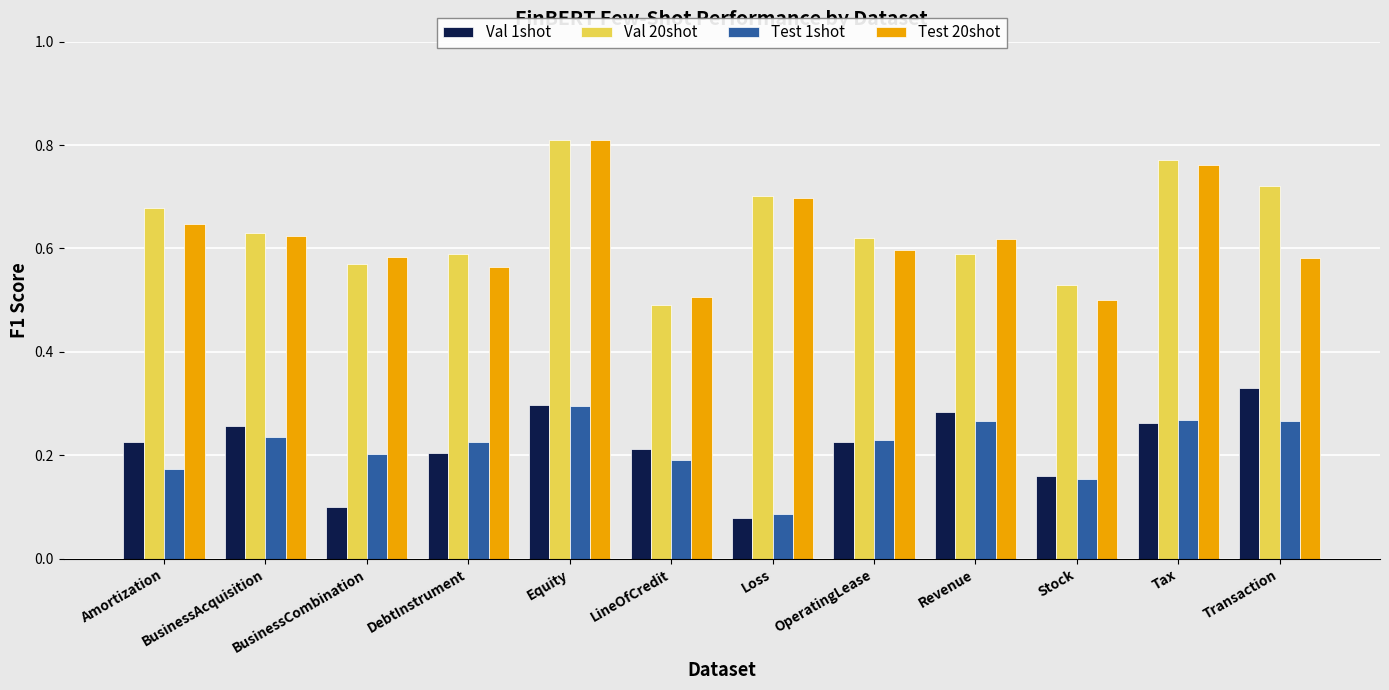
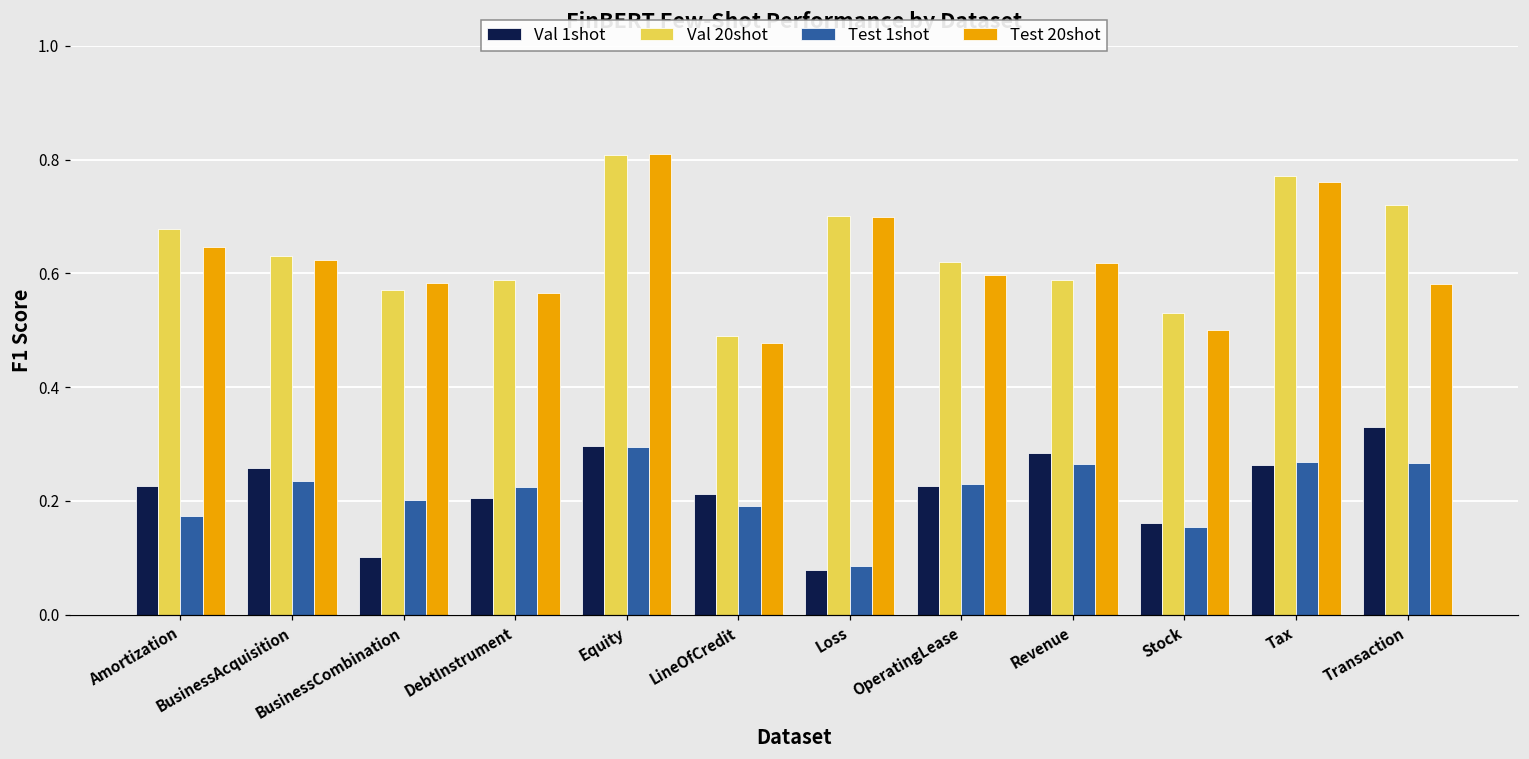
Test 20shot, LineOfCredit: 0.51 -> 0.48
